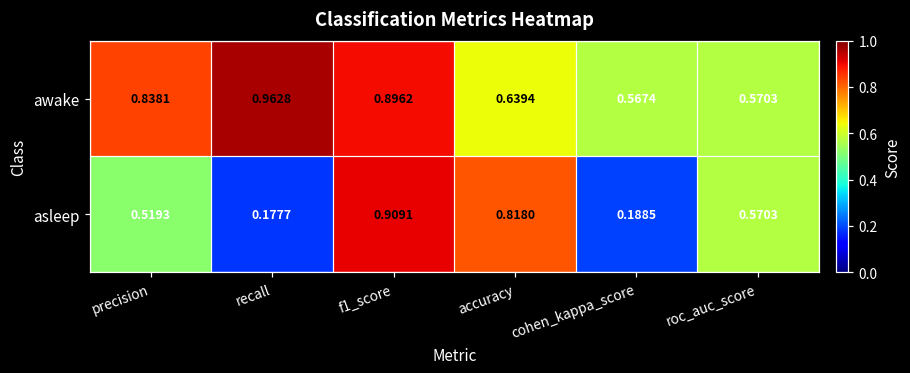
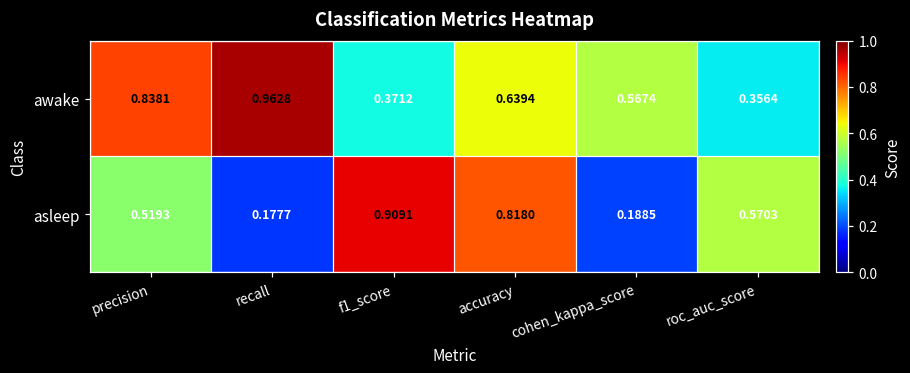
awake, f1_score: 0.8962 -> 0.3712
awake, roc_auc_score: 0.5703 -> 0.3564
